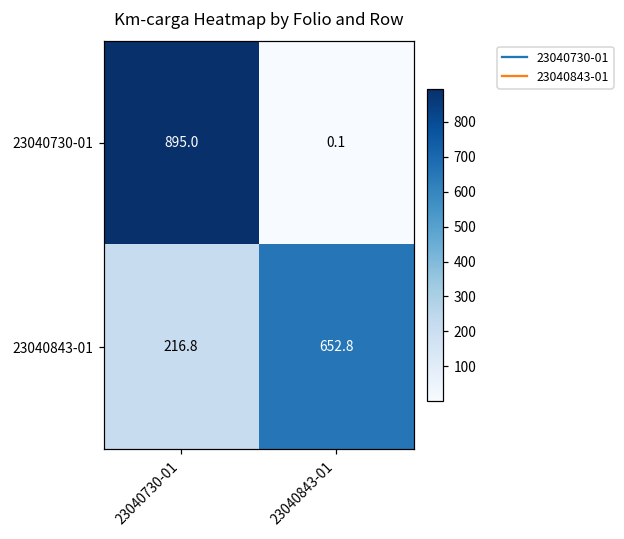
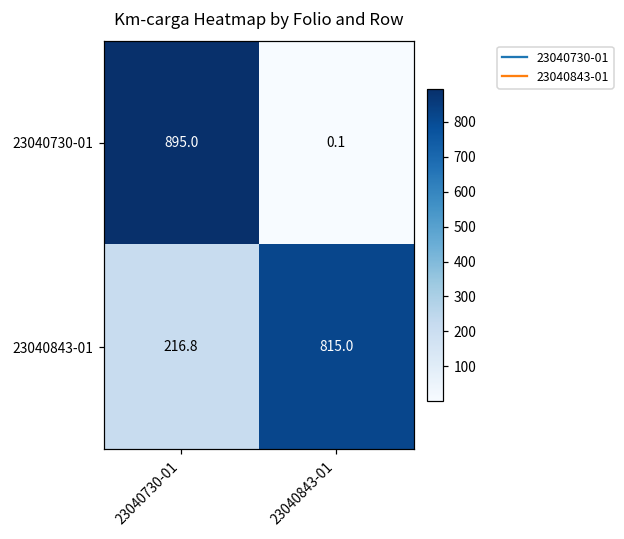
23040843-01, 23040843-01: 652.8 -> 815.0
